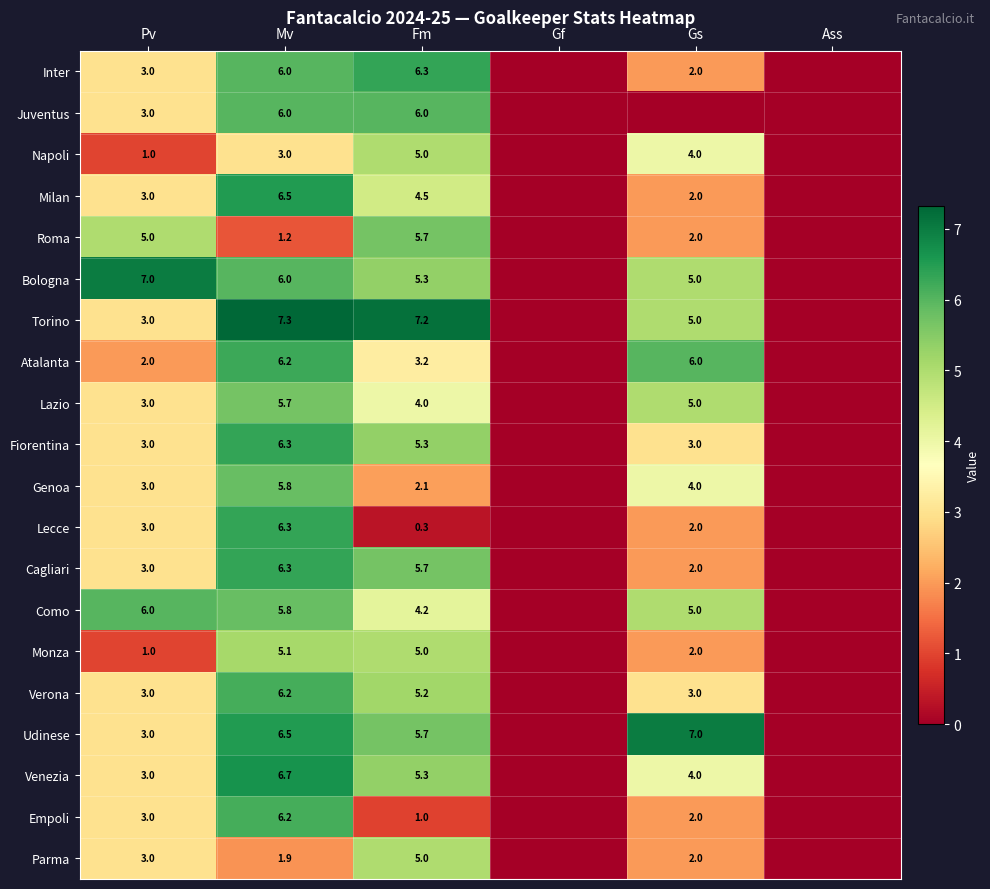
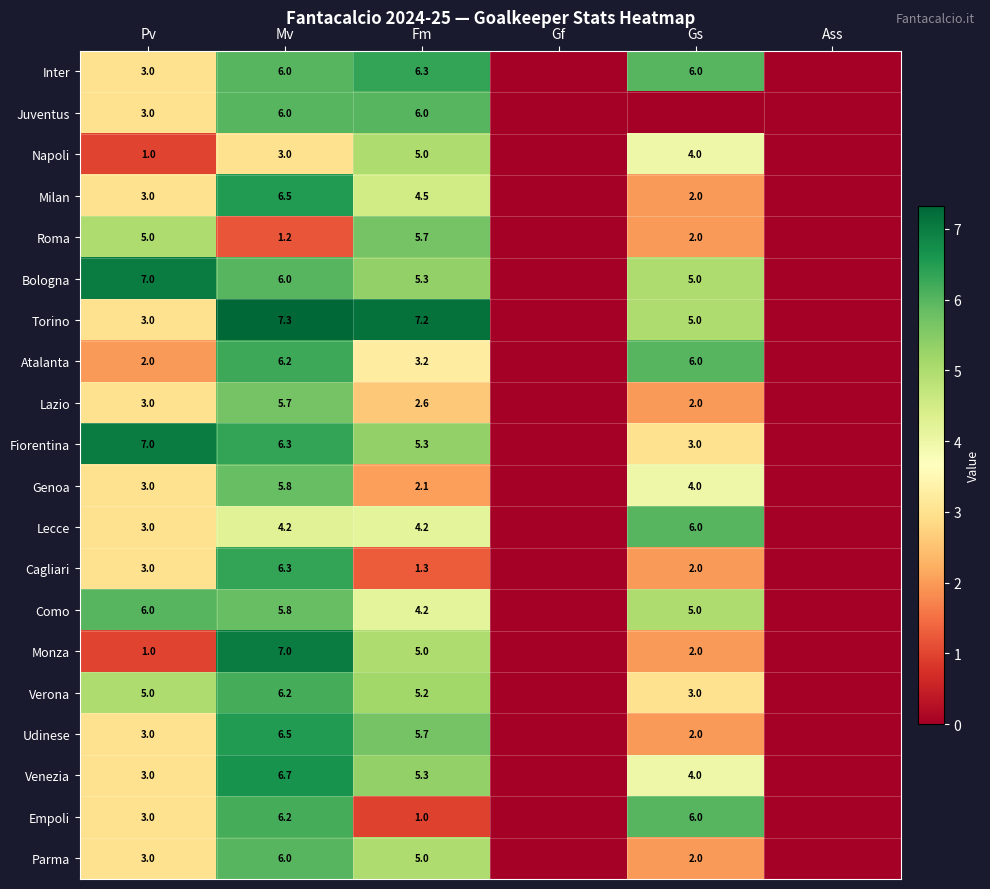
Inter, Gs: 2.0 -> 6.0
Lazio, Fm: 4.0 -> 2.6
Lazio, Gs: 5.0 -> 2.0
Fiorentina, Pv: 3.0 -> 7.0
Lecce, Mv: 6.3 -> 4.2
Lecce, Fm: 0.3 -> 4.2
Lecce, Gs: 2.0 -> 6.0
Cagliari, Fm: 5.7 -> 1.3
Monza, Mv: 5.1 -> 7.0
Verona, Pv: 3.0 -> 5.0
Udinese, Gs: 7.0 -> 2.0
Empoli, Gs: 2.0 -> 6.0
Parma, Mv: 1.9 -> 6.0
